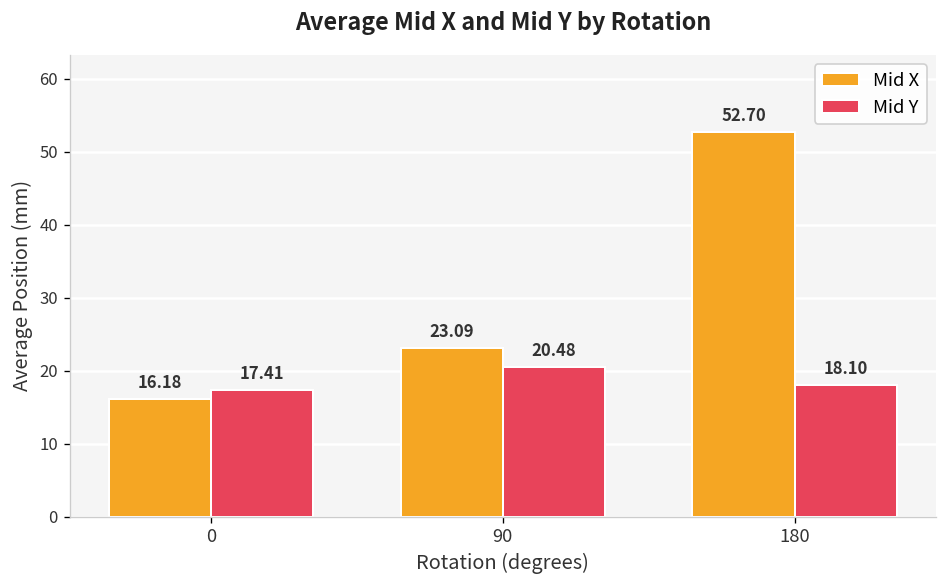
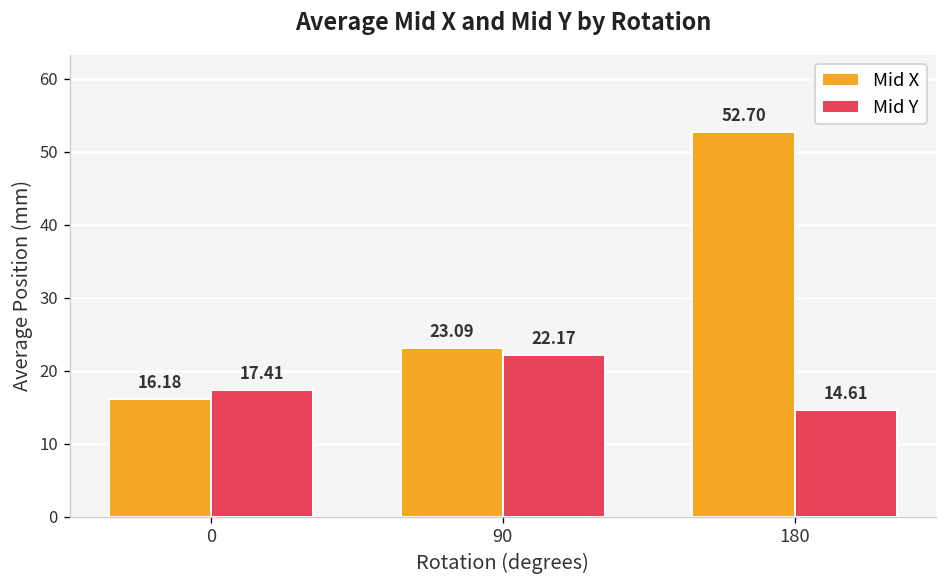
Mid Y, 90: 20.48 -> 22.17
Mid Y, 180: 18.10 -> 14.61
